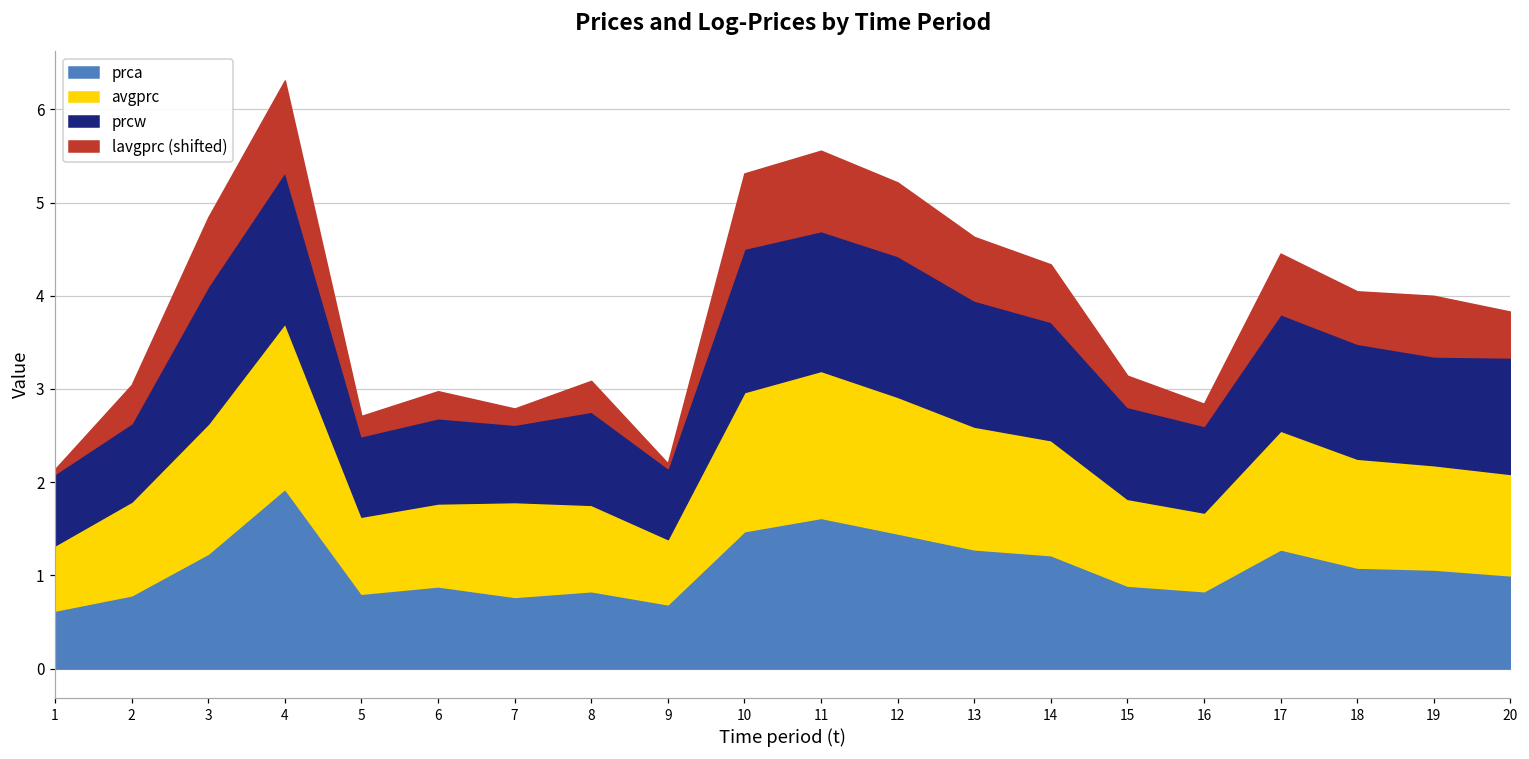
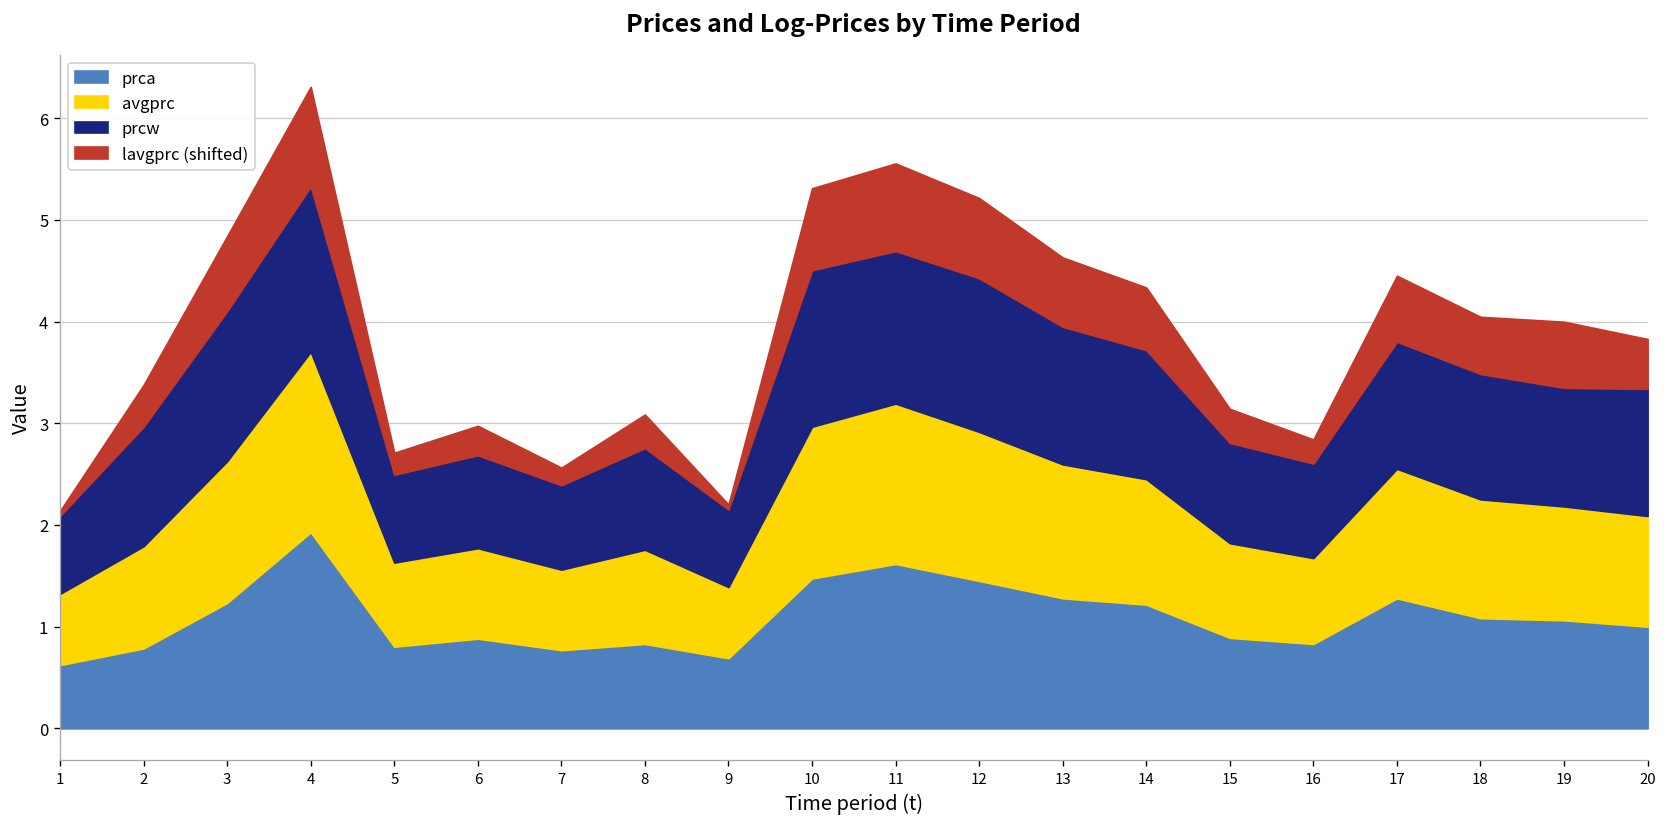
prcw, 2: 0.8 -> 1.2
avgprc, 7: 1.0 -> 0.8
